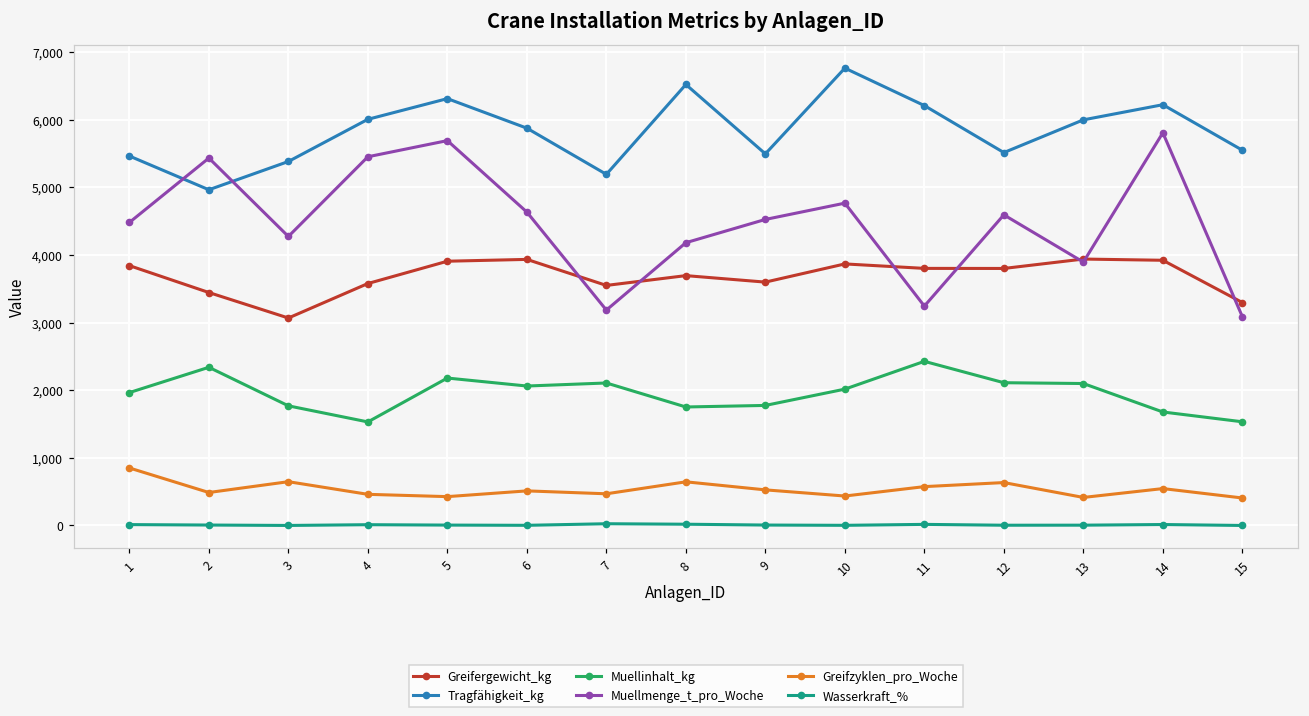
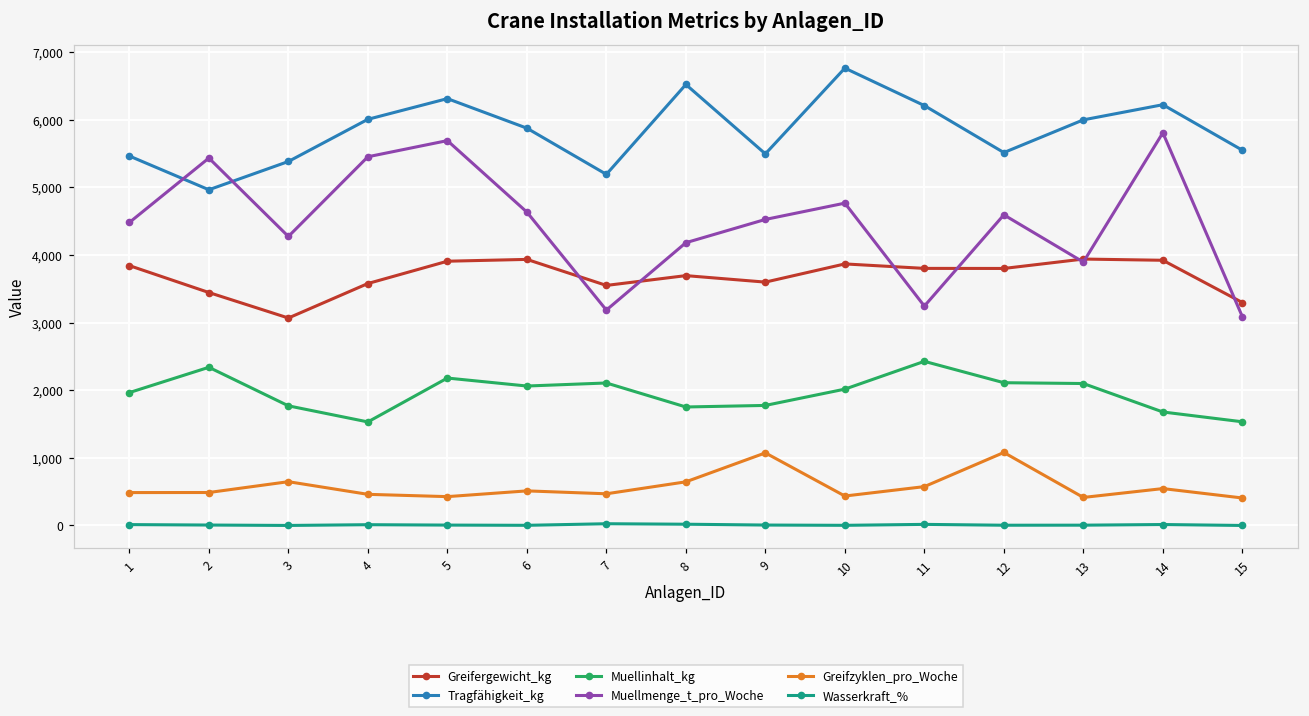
Greifzyklen_pro_Woche, 1: 900 -> 500
Greifzyklen_pro_Woche, 9: 500 -> 1,100
Greifzyklen_pro_Woche, 12: 600 -> 1,100
